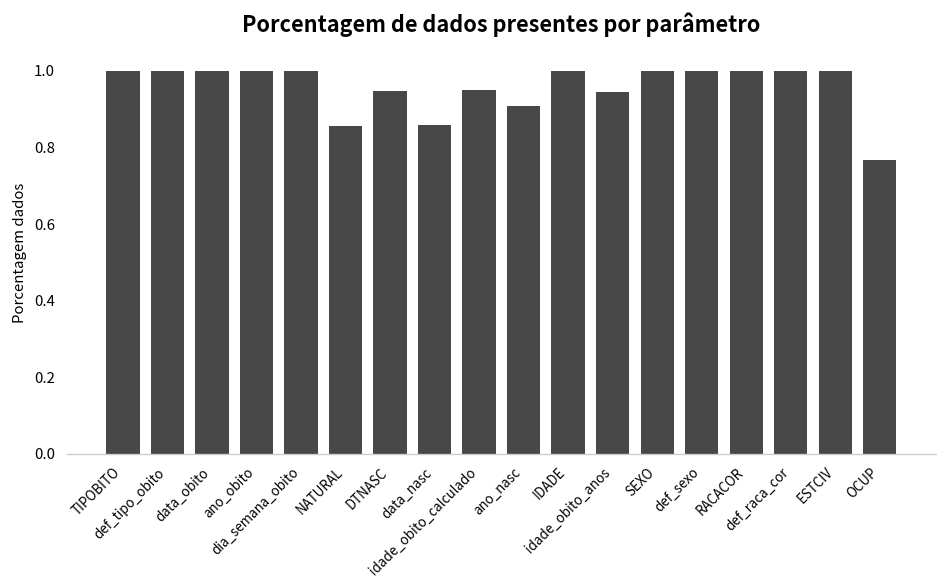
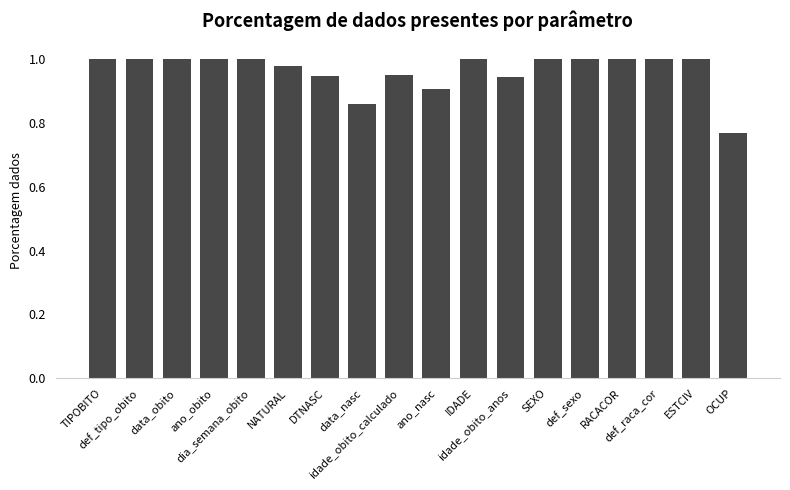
NATURAL: 0.86 -> 0.98
